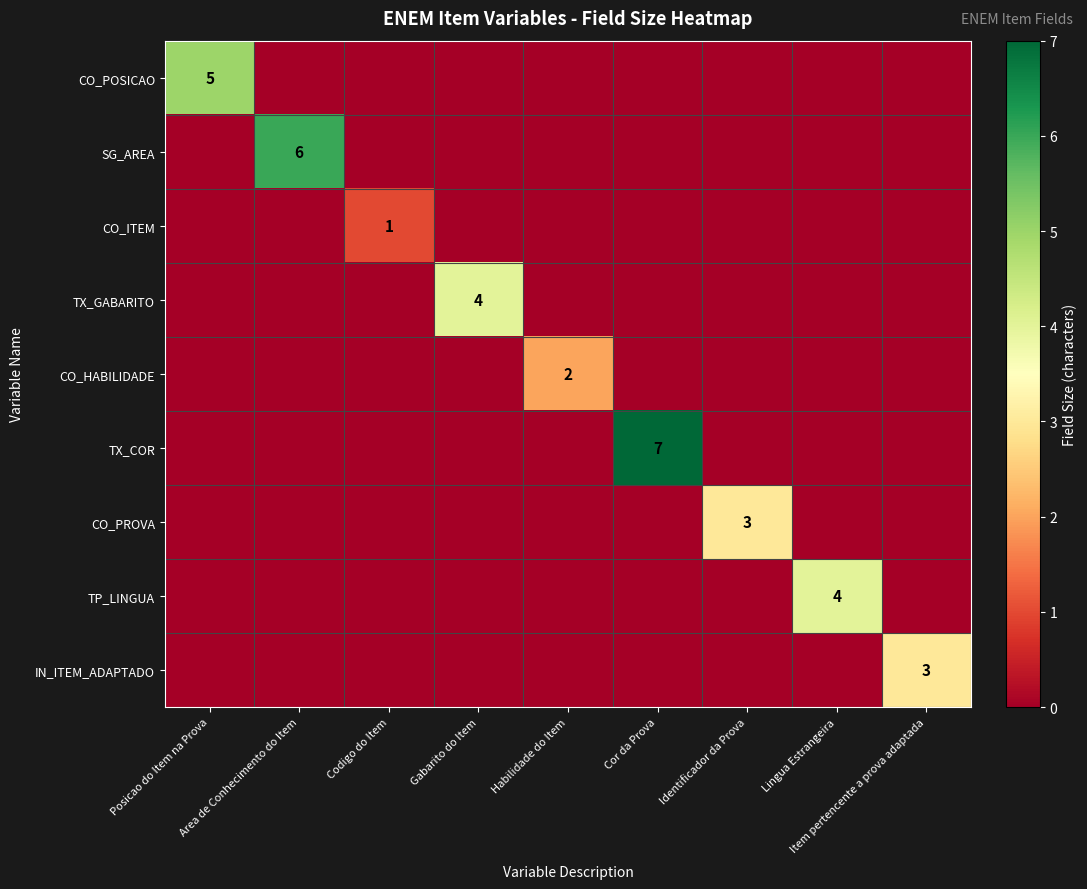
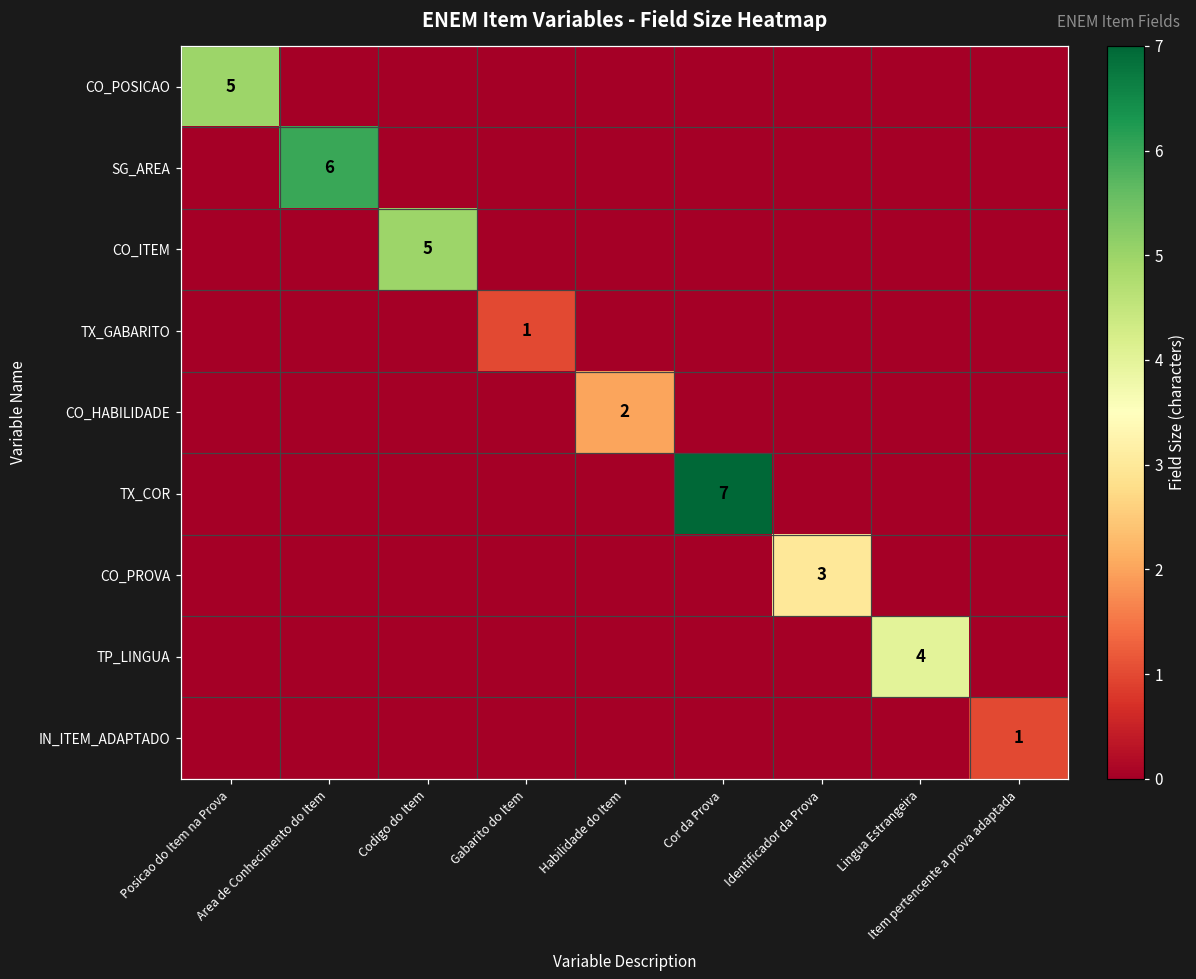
CO_ITEM, Codigo do Item: 1 -> 5
TX_GABARITO, Gabarito do Item: 4 -> 1
IN_ITEM_ADAPTADO, Item pertencente a prova adaptada: 3 -> 1
